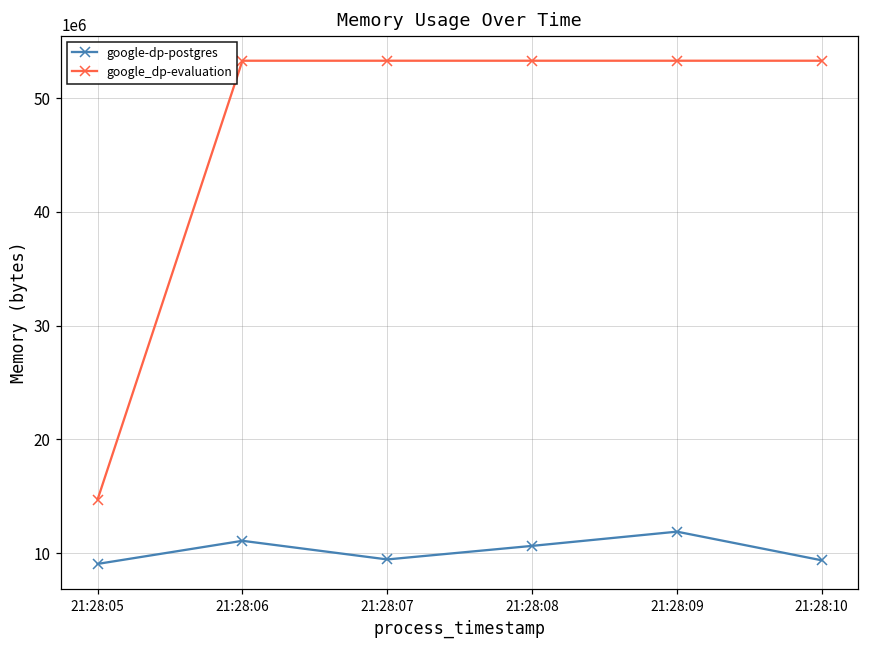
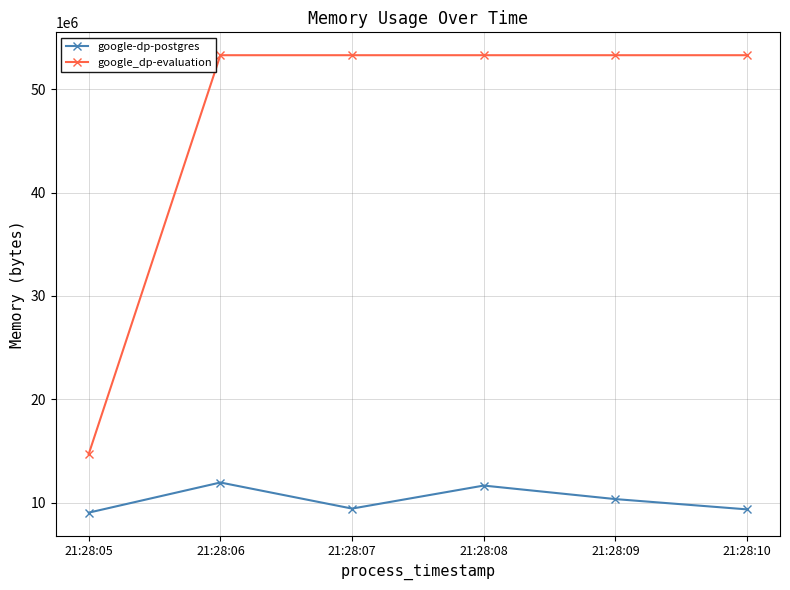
google-dp-postgres, 21:28:06: 11100000 -> 12000000
google-dp-postgres, 21:28:08: 10600000 -> 11700000
google-dp-postgres, 21:28:09: 11900000 -> 10400000
